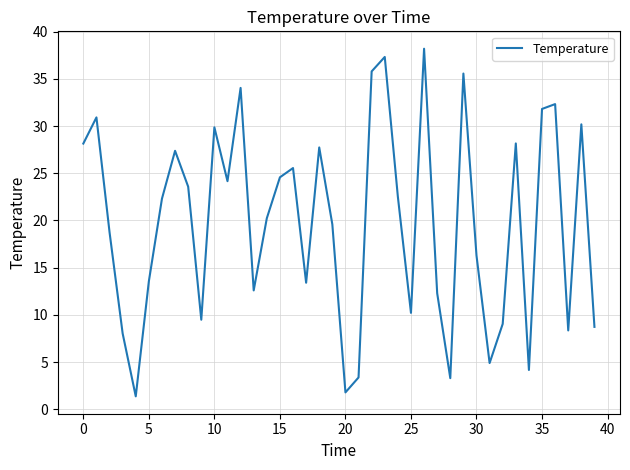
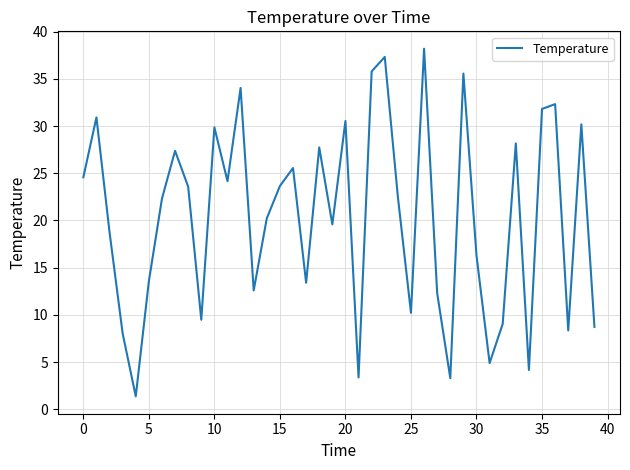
0: 28 -> 25
15: 25 -> 24
20: 2 -> 31
